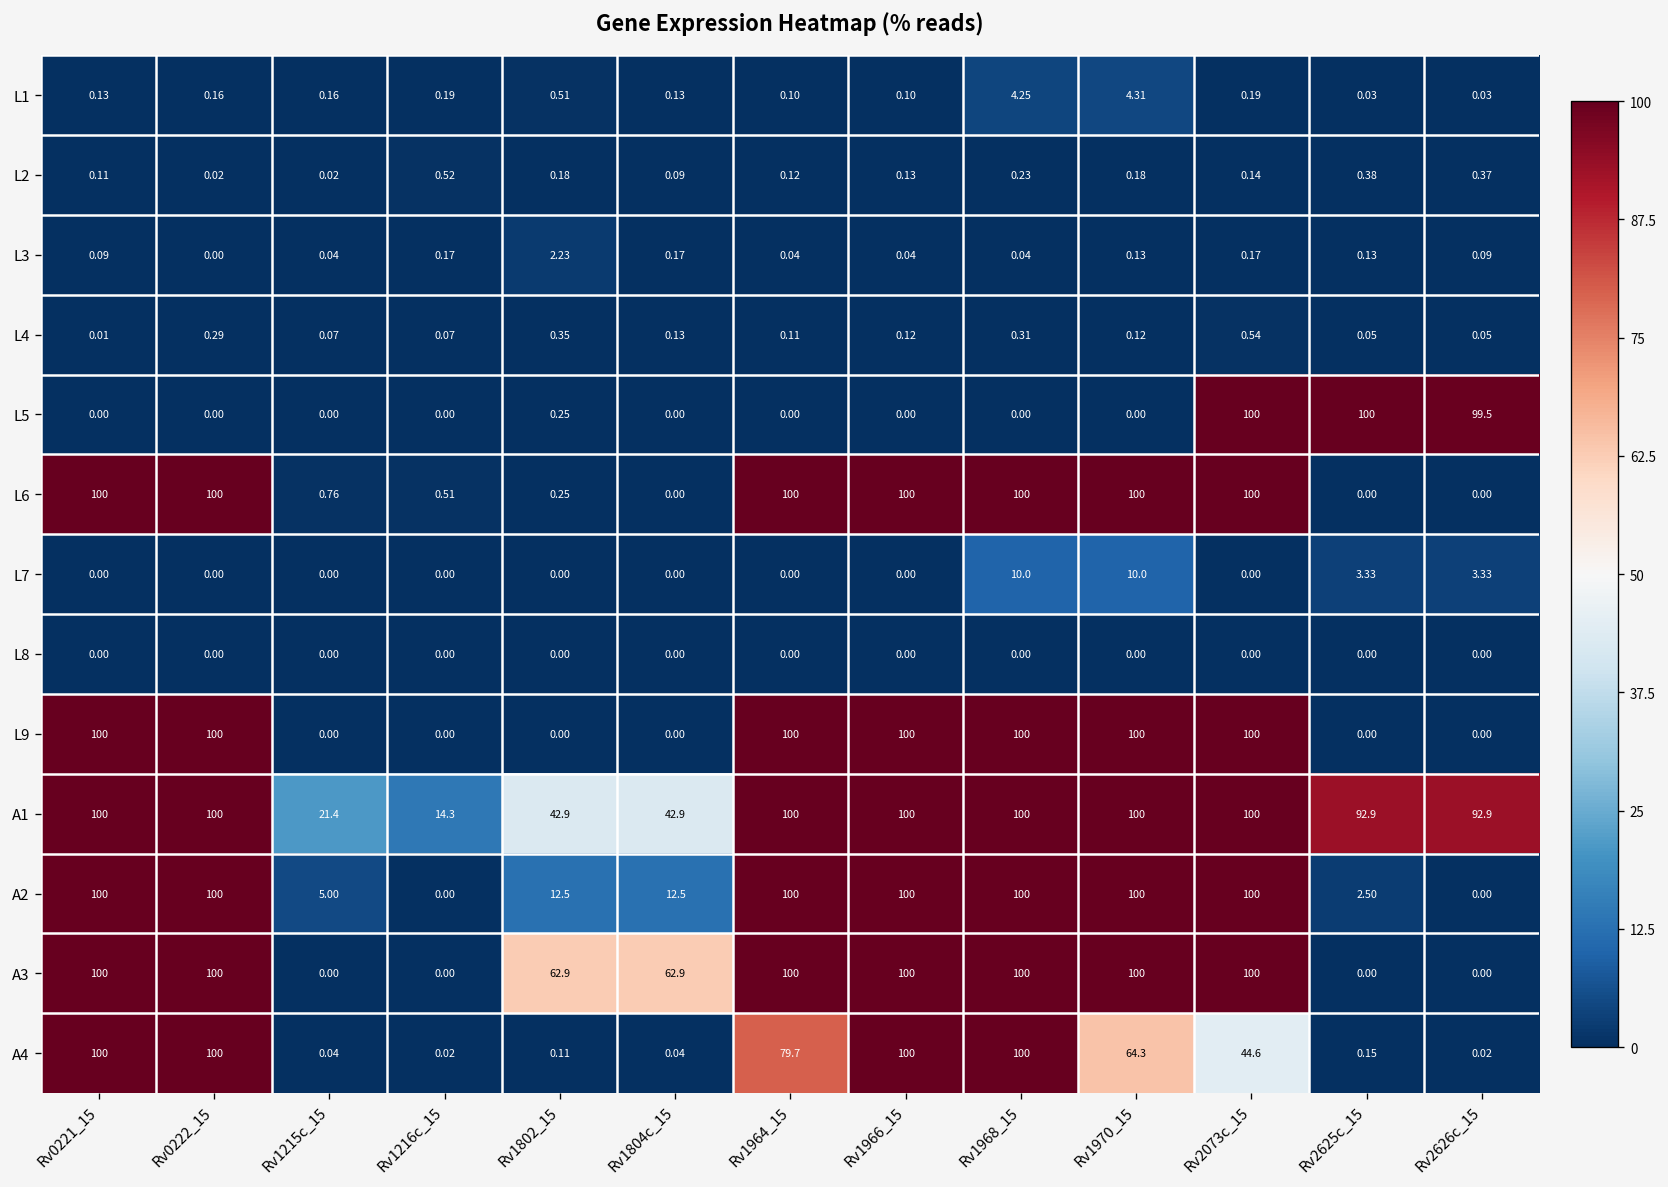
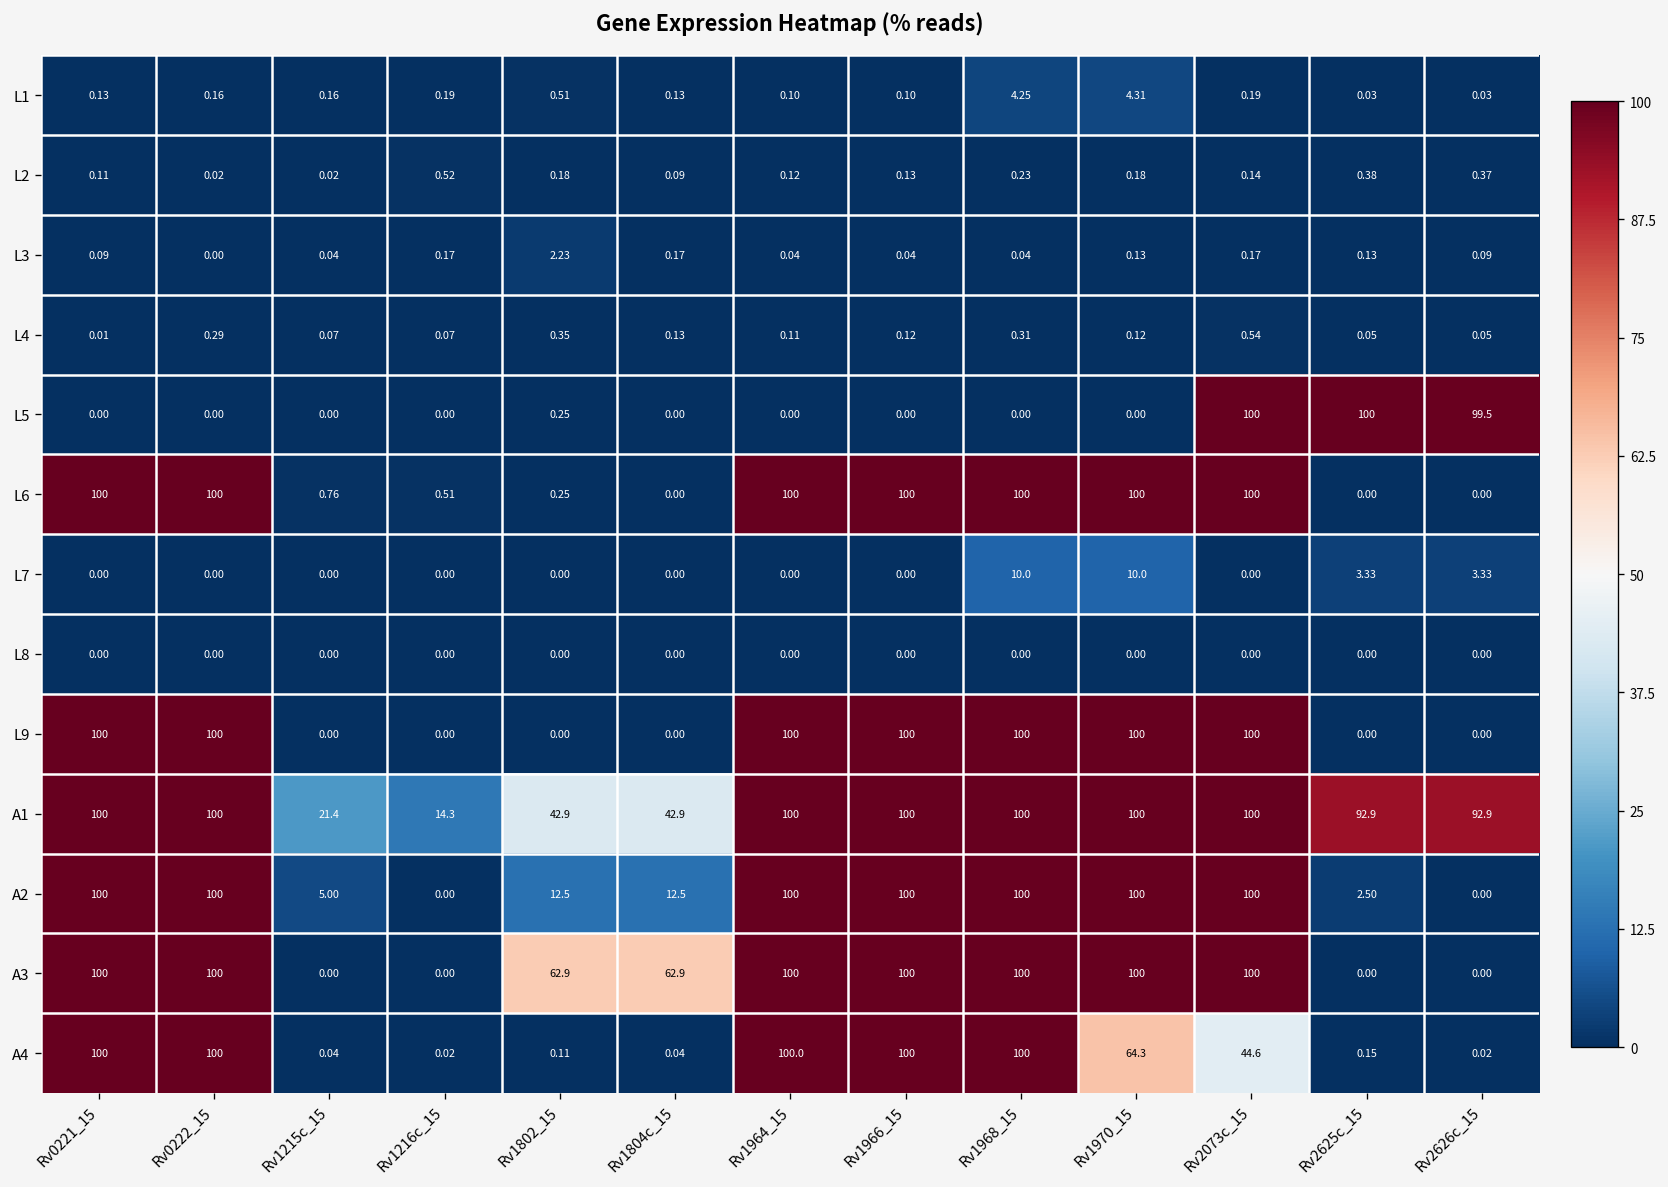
A4, Rv1964_15: 79.7 -> 100.0
